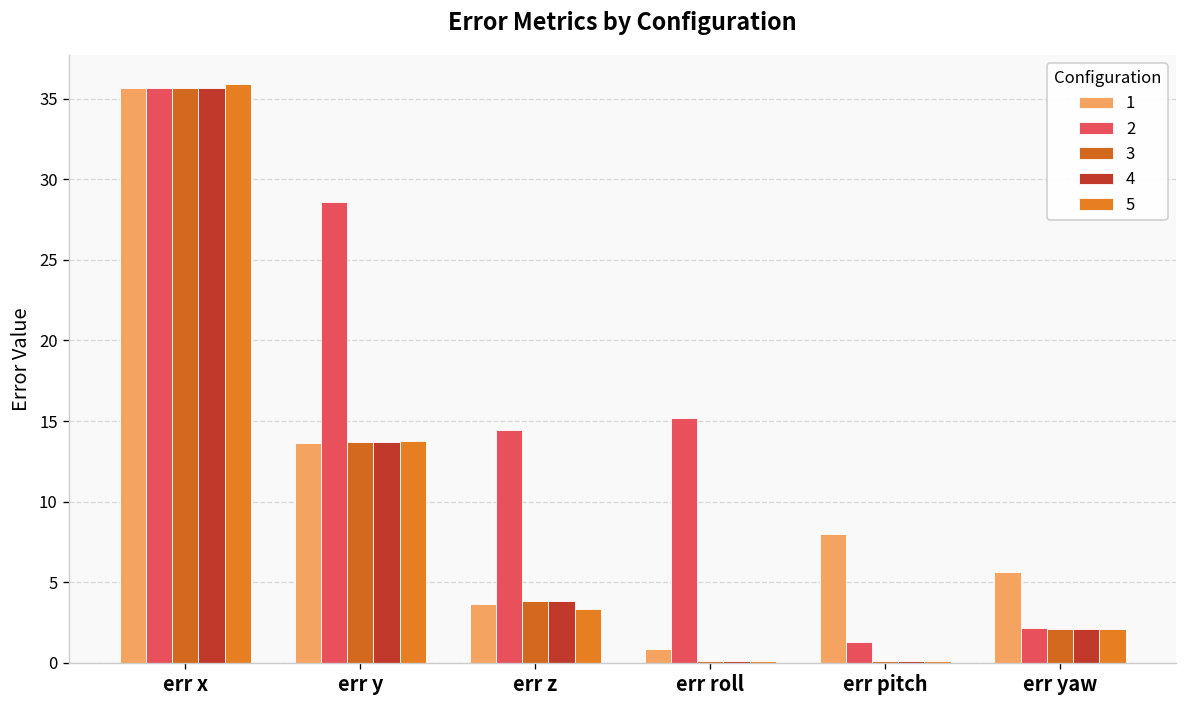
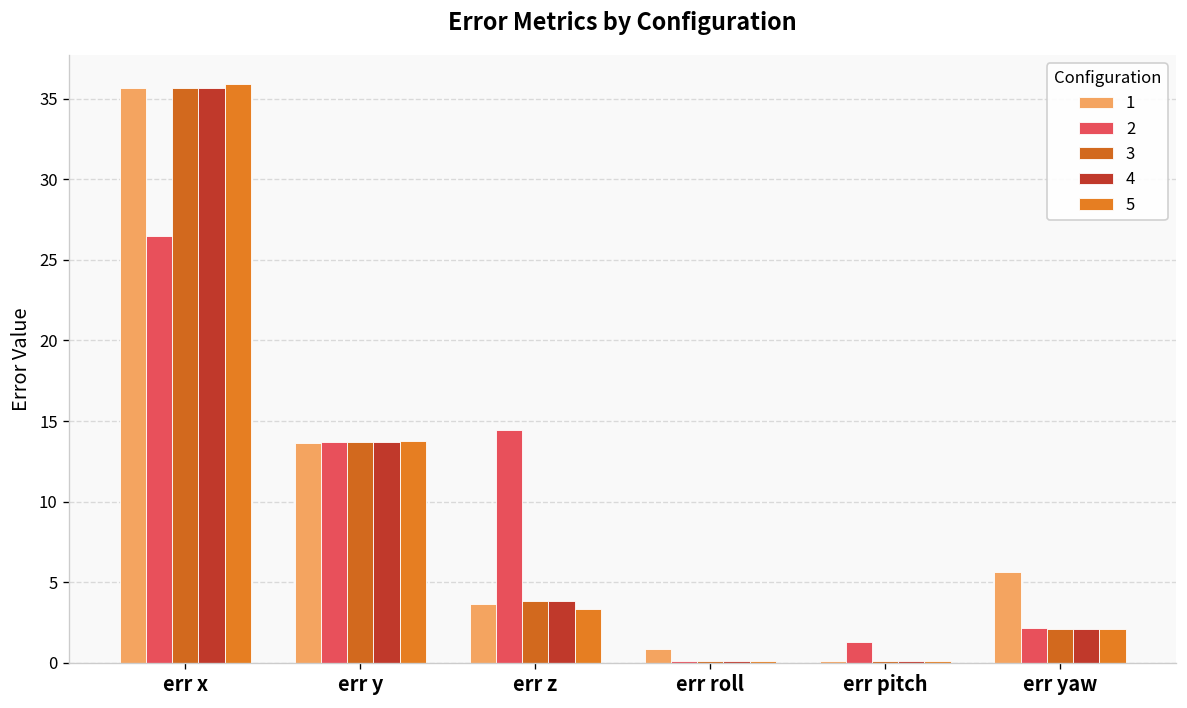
2, err x: 35.7 -> 26.5
2, err y: 28.6 -> 13.7
2, err roll: 15.2 -> 0.1
1, err pitch: 8.0 -> 0.1
